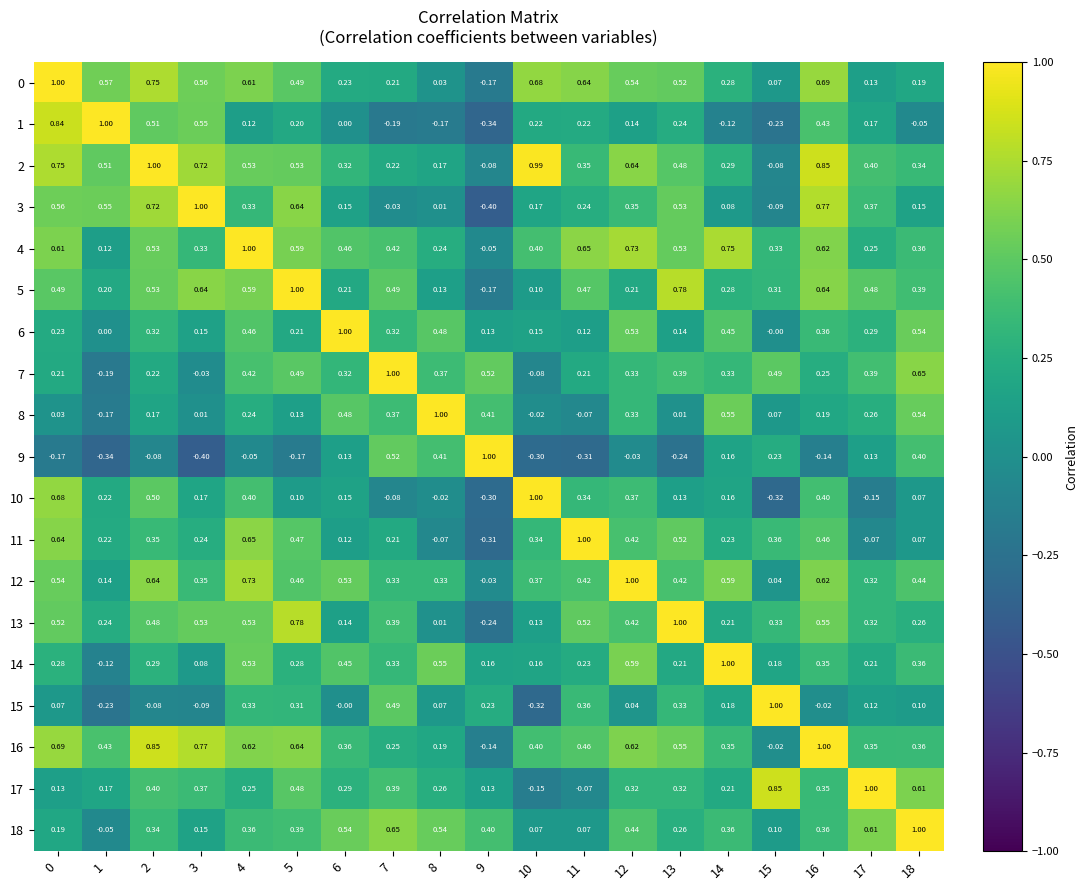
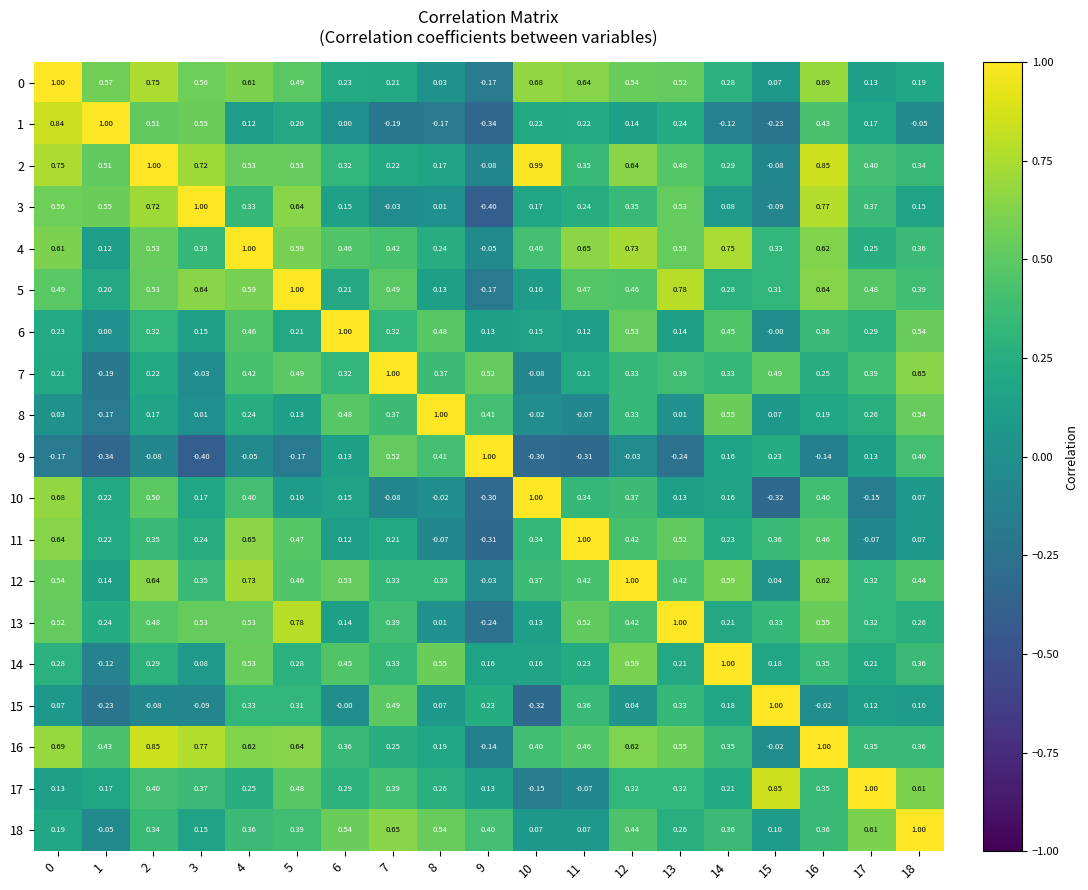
5, 12: 0.21 -> 0.46
